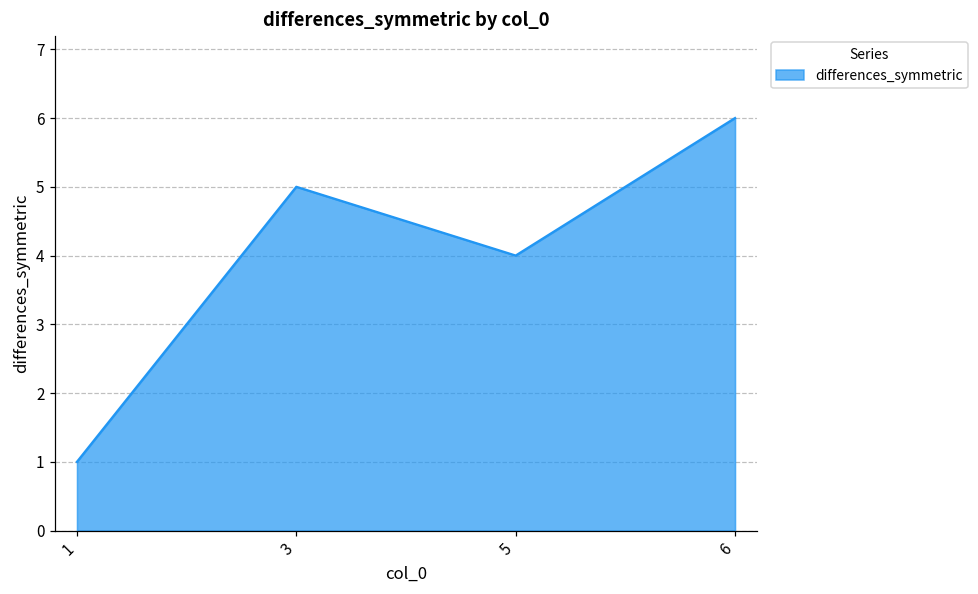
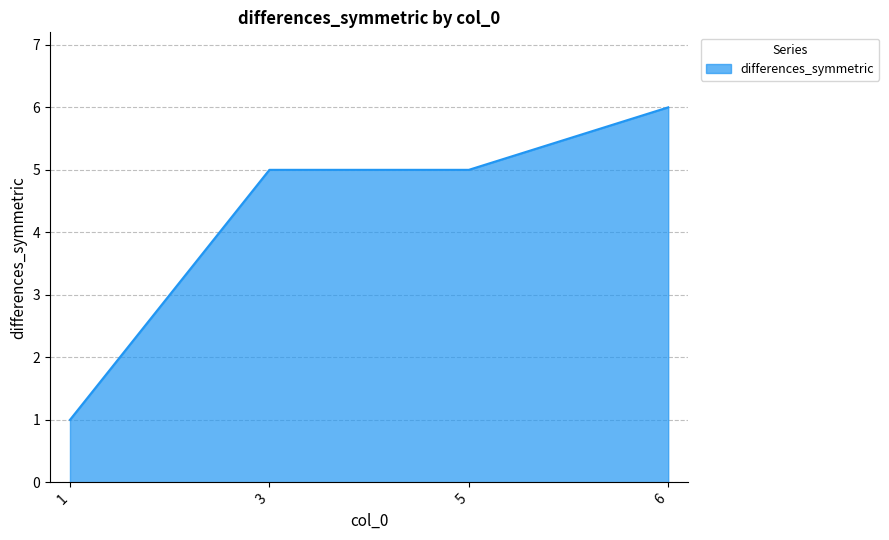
5: 4 -> 5
